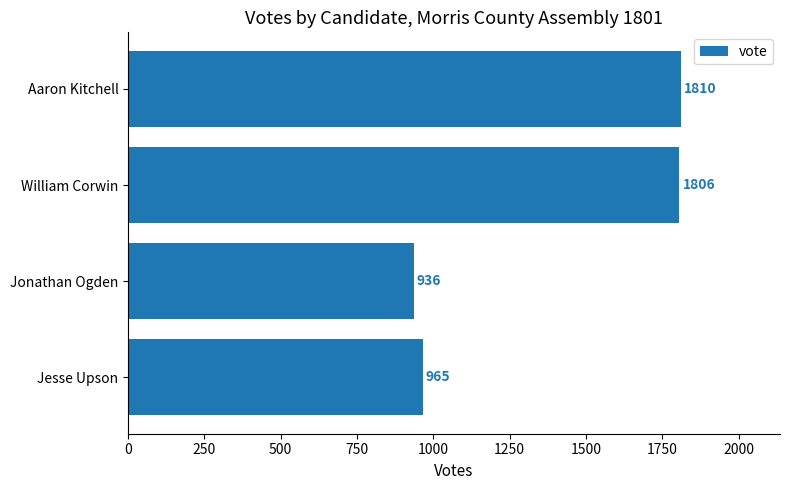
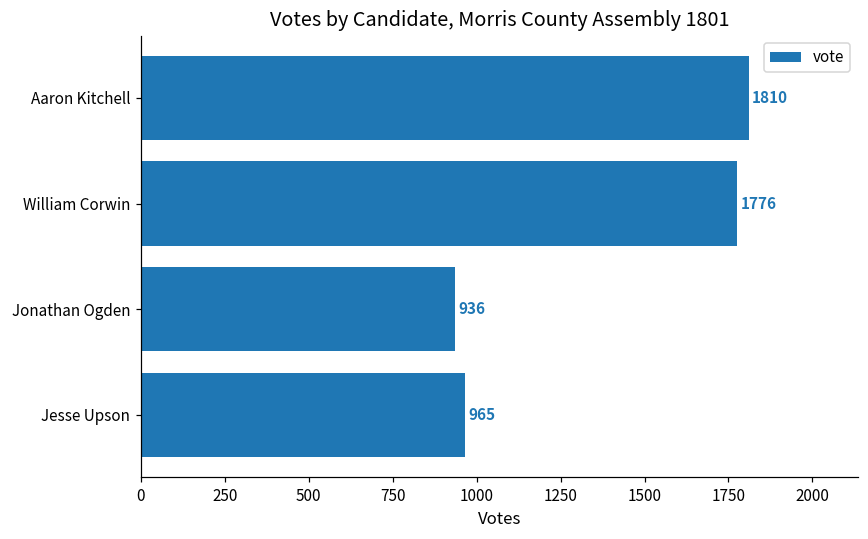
William Corwin: 1806 -> 1776
